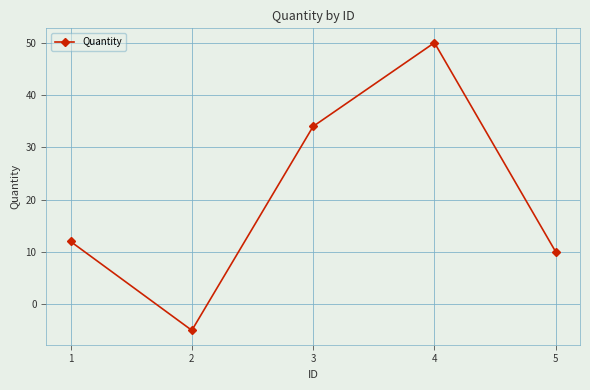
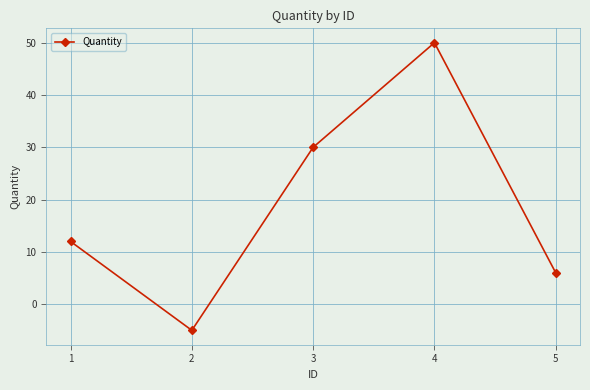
3: 34 -> 30
5: 10 -> 6
